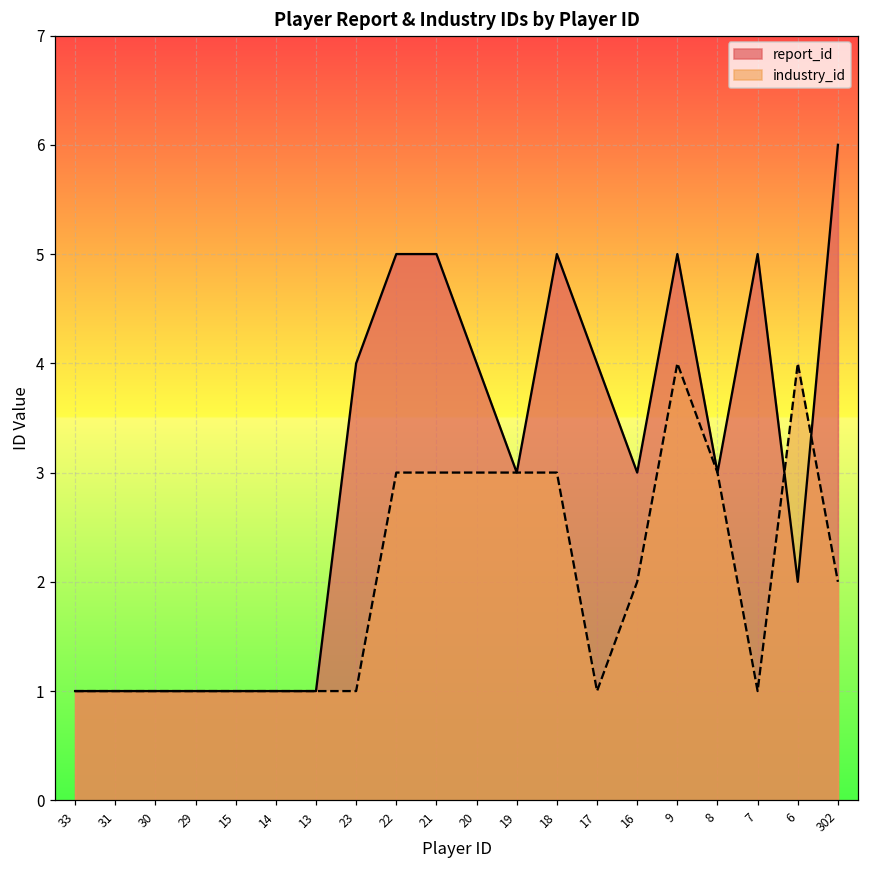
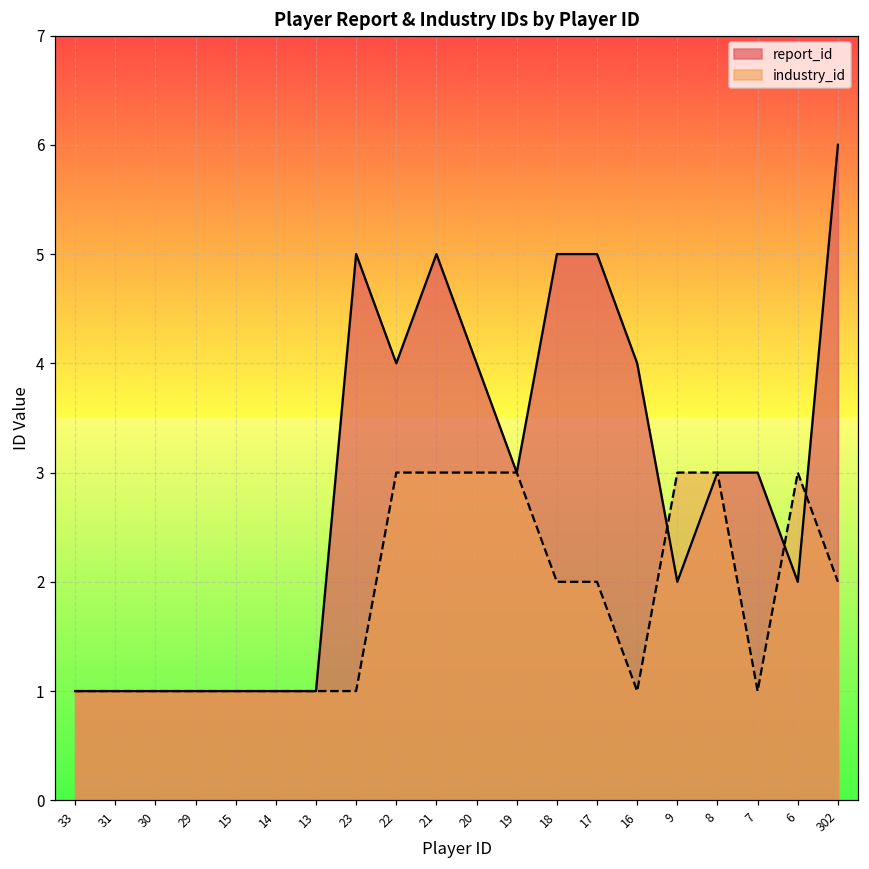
report_id, 23: 4 -> 5
report_id, 22: 5 -> 4
industry_id, 18: 3 -> 2
report_id, 17: 4 -> 5
industry_id, 17: 1 -> 2
report_id, 16: 3 -> 4
industry_id, 16: 2 -> 1
report_id, 9: 5 -> 2
industry_id, 9: 4 -> 3
report_id, 7: 5 -> 3
industry_id, 6: 4 -> 3
